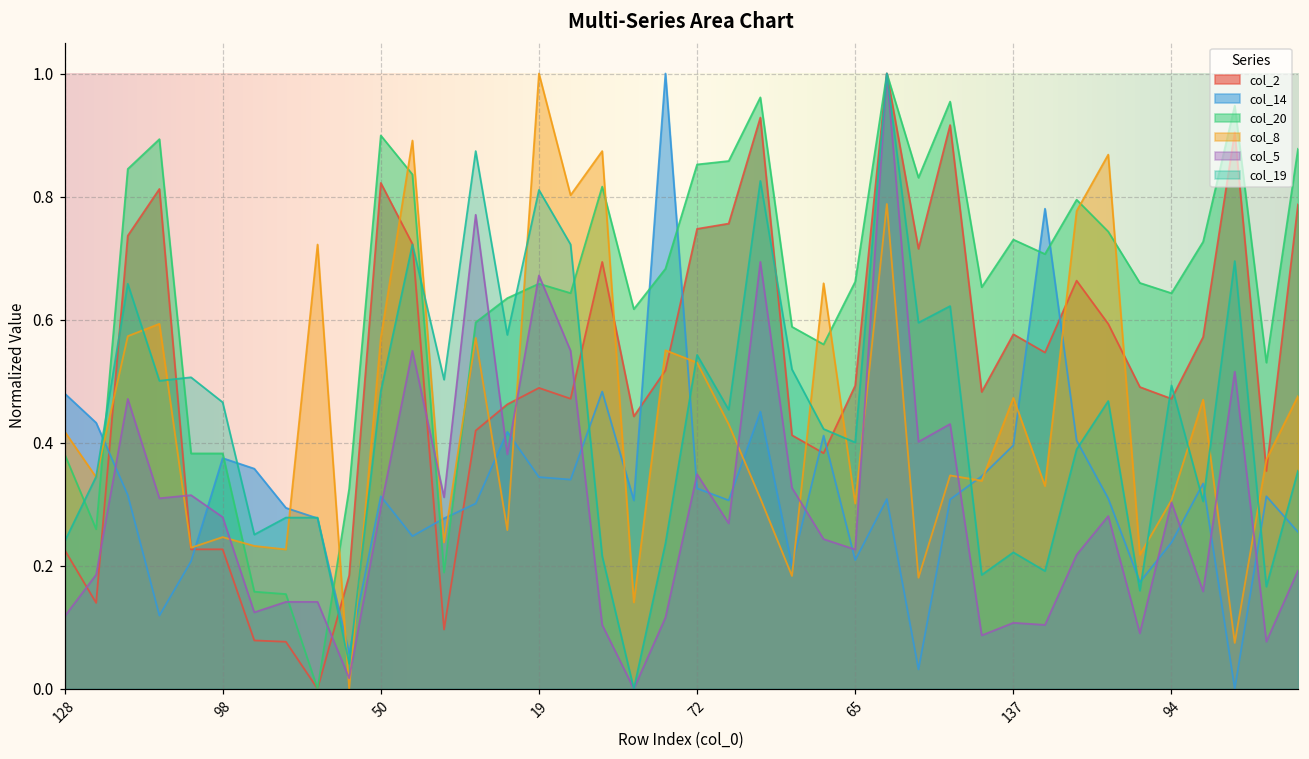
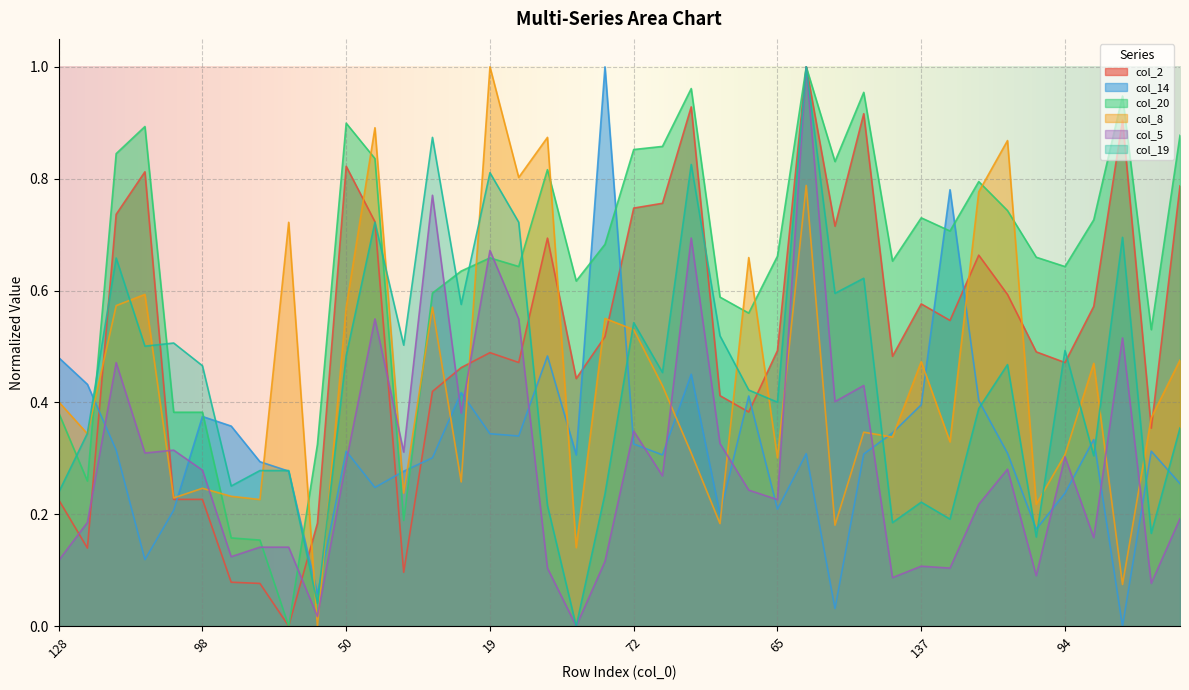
col_8, 128: 0.42 -> 0.40
